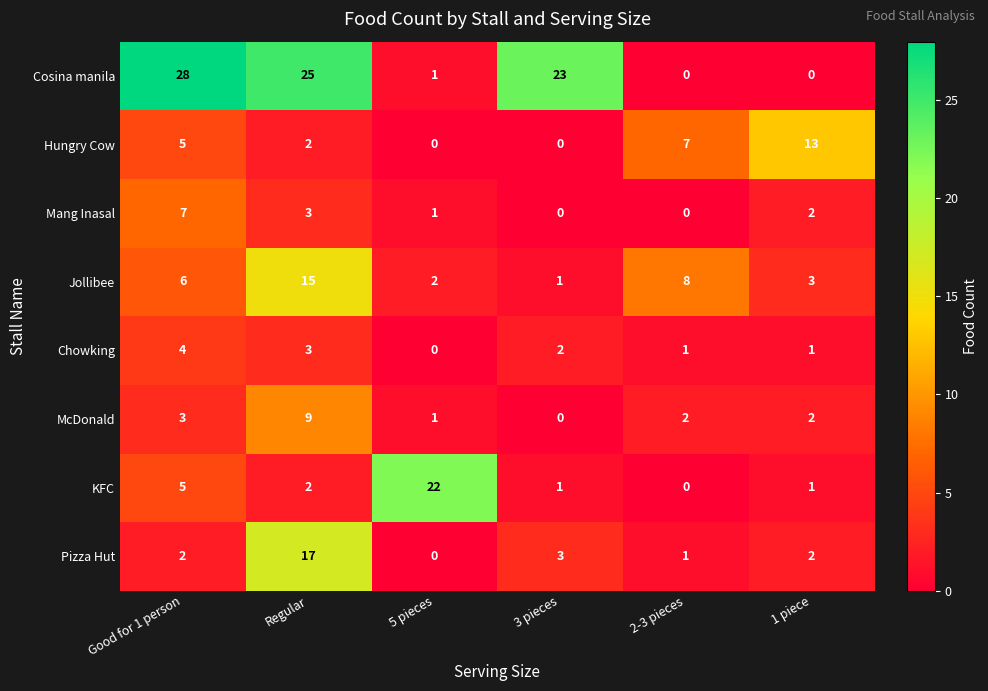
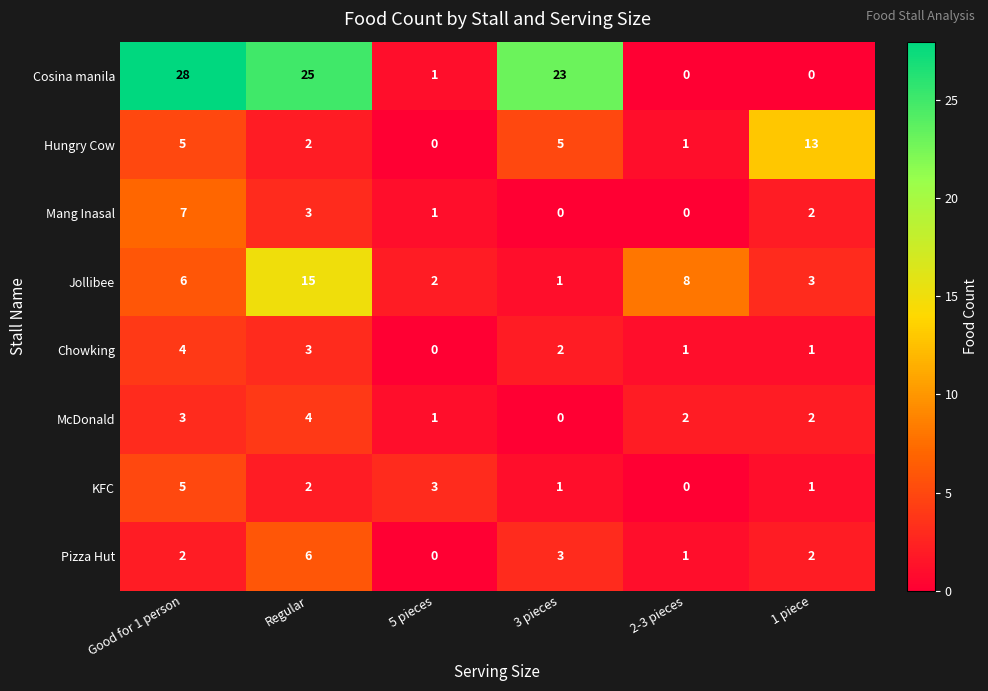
Hungry Cow, 3 pieces: 0 -> 5
Hungry Cow, 2-3 pieces: 7 -> 1
McDonald, Regular: 9 -> 4
KFC, 5 pieces: 22 -> 3
Pizza Hut, Regular: 17 -> 6
